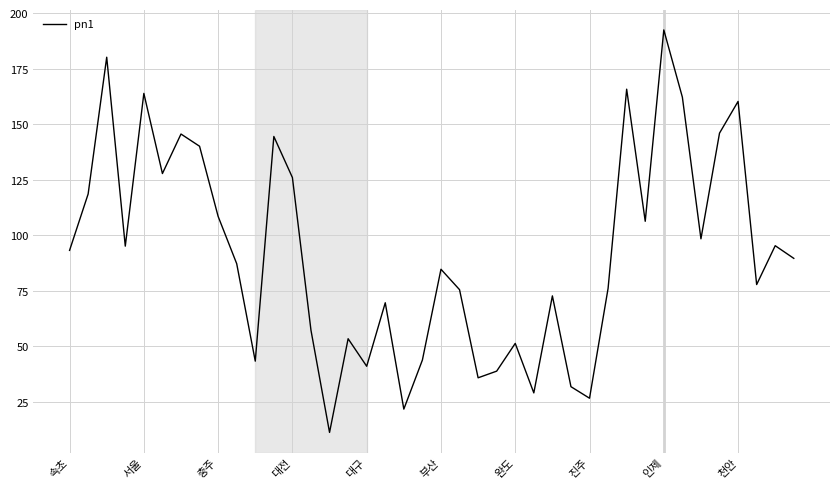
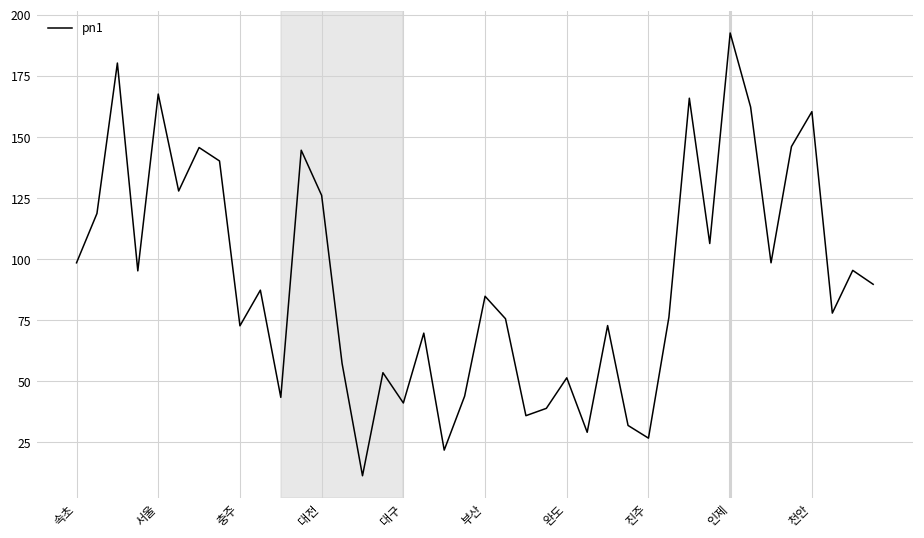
속초: 93 -> 99
서울: 164 -> 168
충주: 109 -> 73
